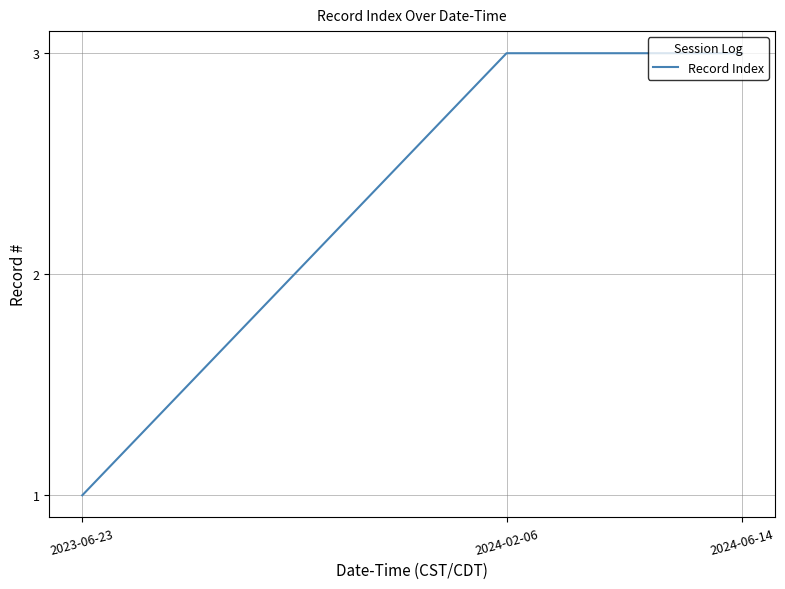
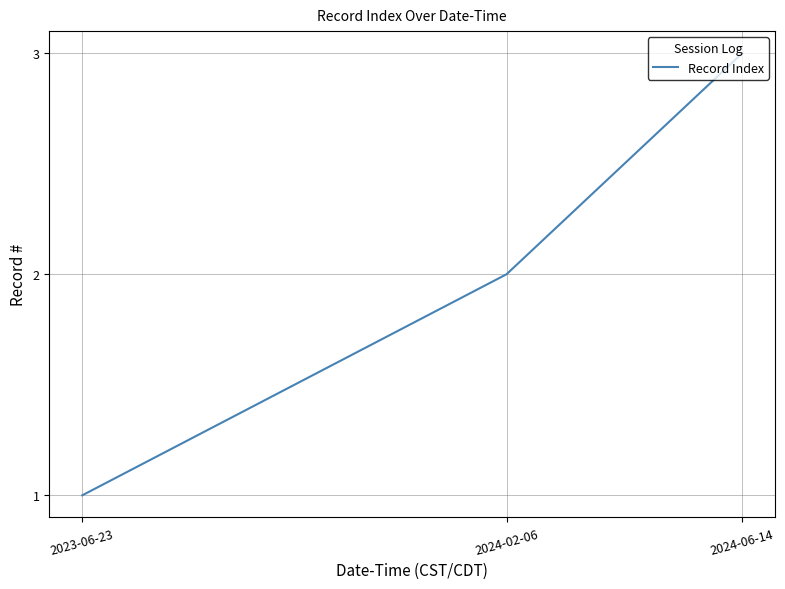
2024-02-06: 3 -> 2
